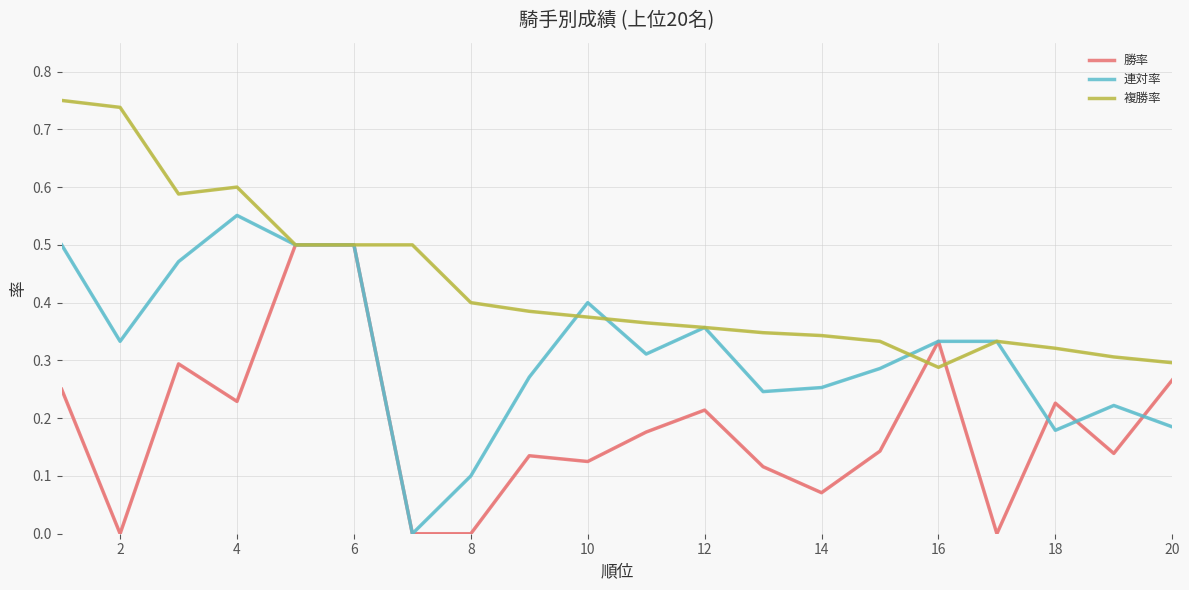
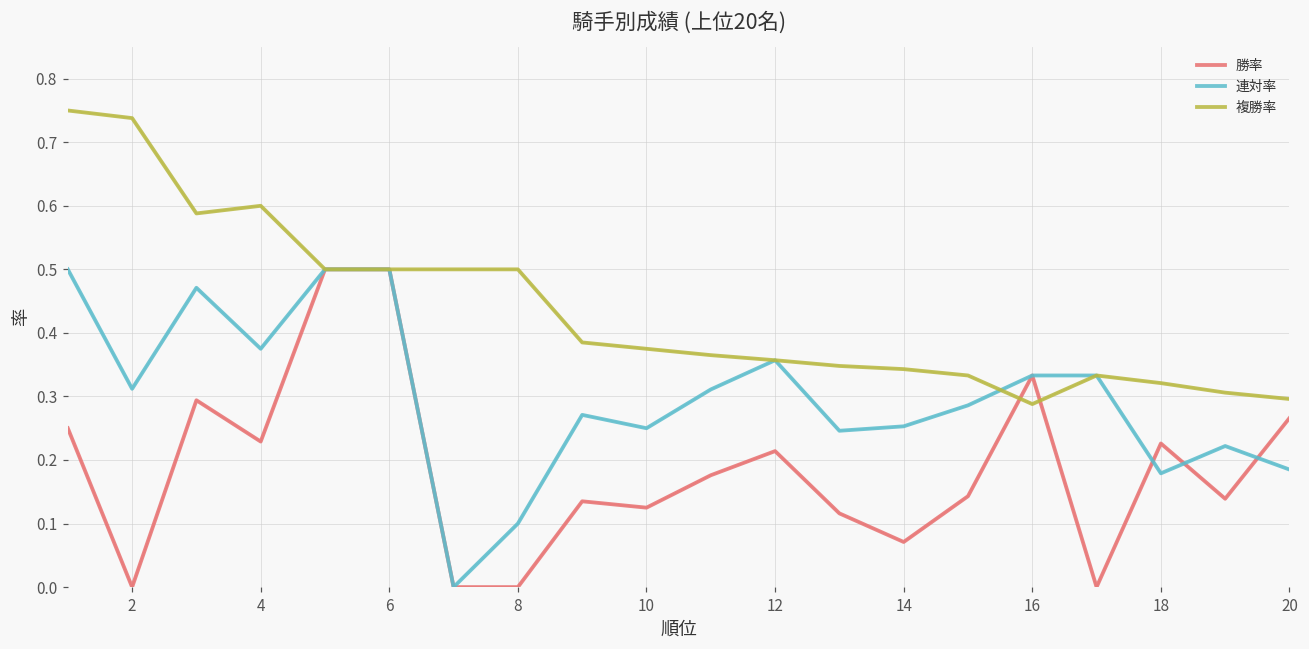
連対率, 2: 0.33 -> 0.31
連対率, 4: 0.55 -> 0.38
複勝率, 8: 0.4 -> 0.5
連対率, 10: 0.40 -> 0.25
